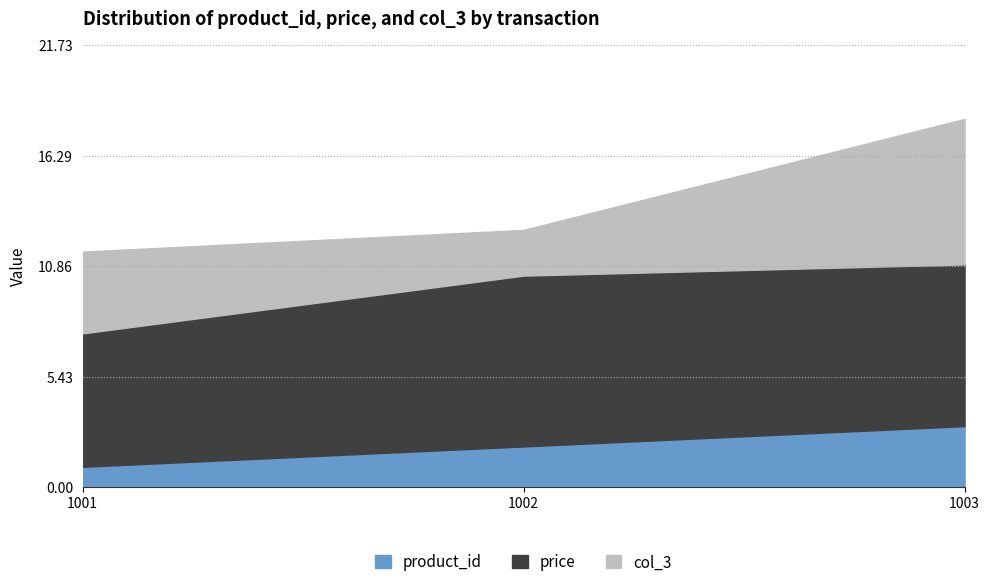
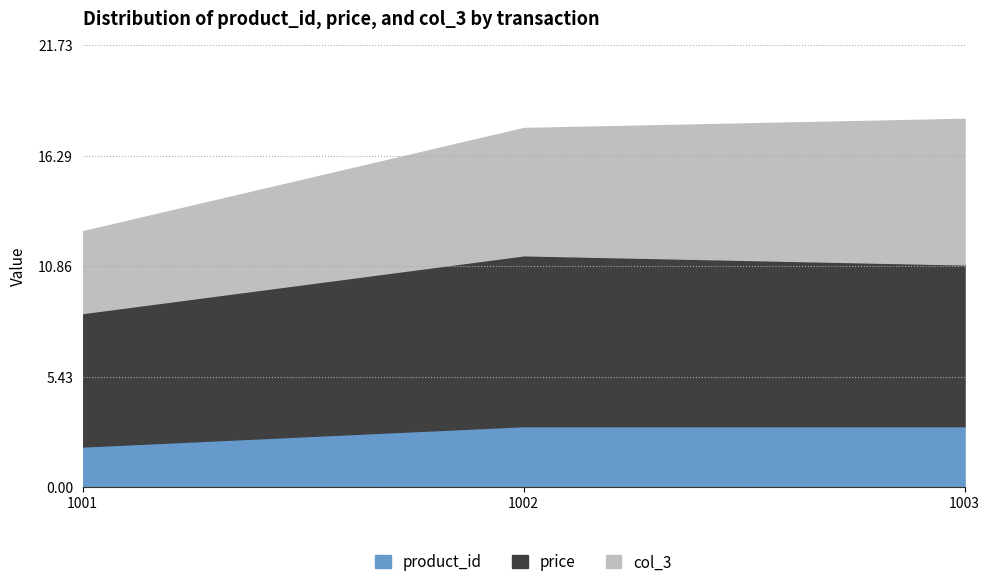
product_id, 1001: 1 -> 2
product_id, 1002: 2 -> 3
col_3, 1002: 2.2 -> 6.3
